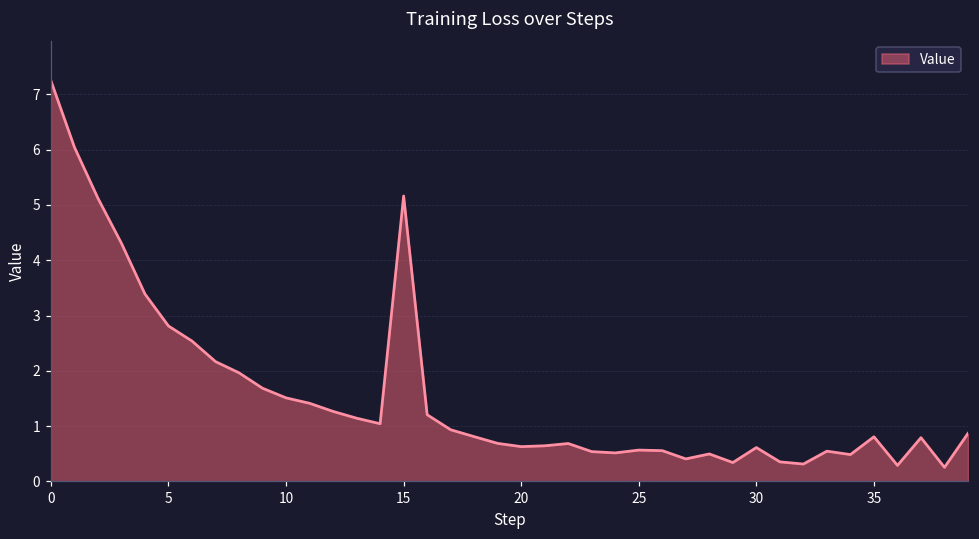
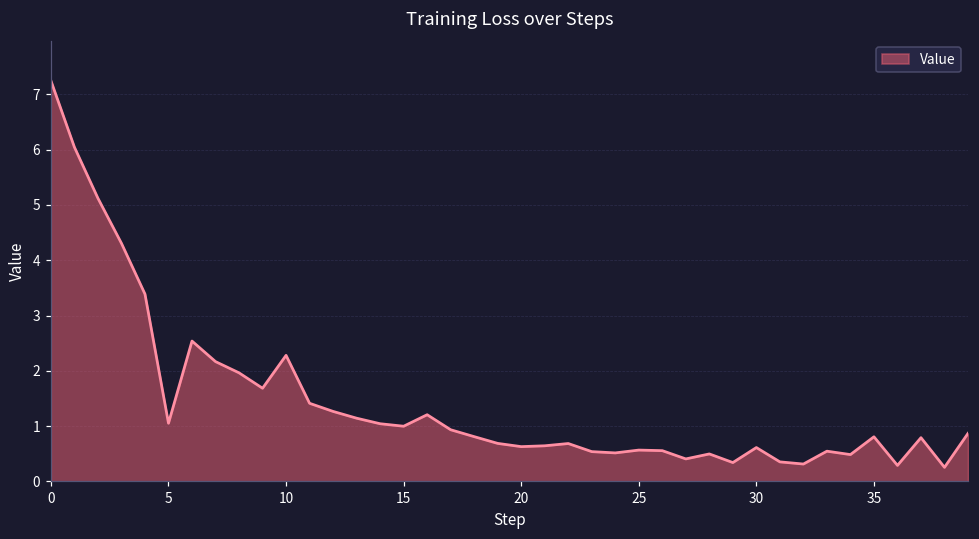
5: 2.8 -> 1.1
10: 1.5 -> 2.3
15: 5.2 -> 1.0
